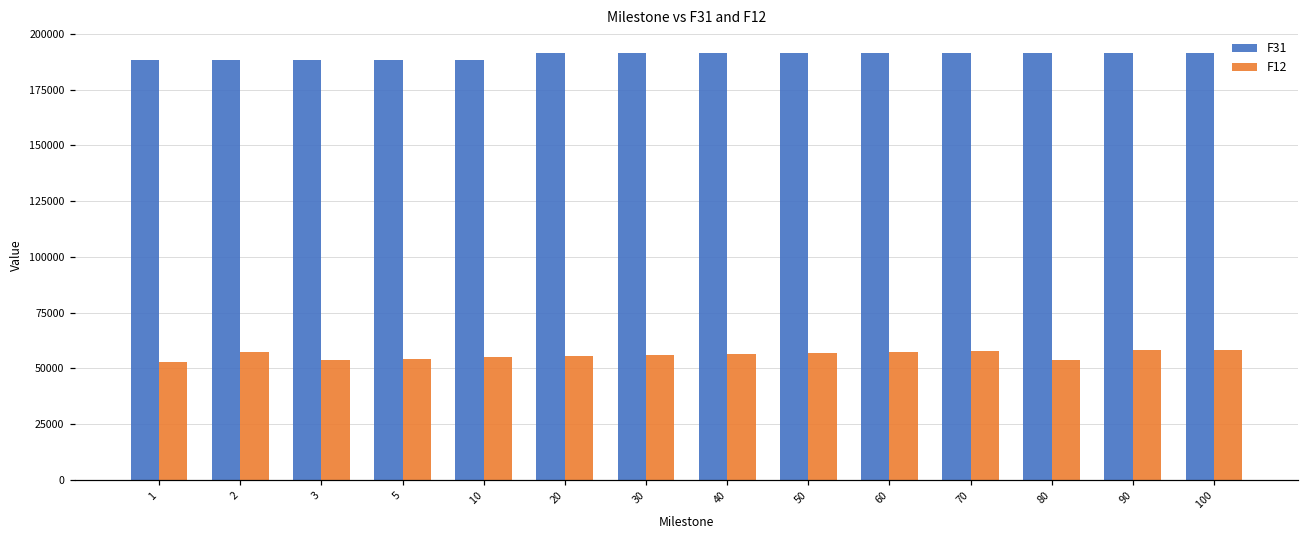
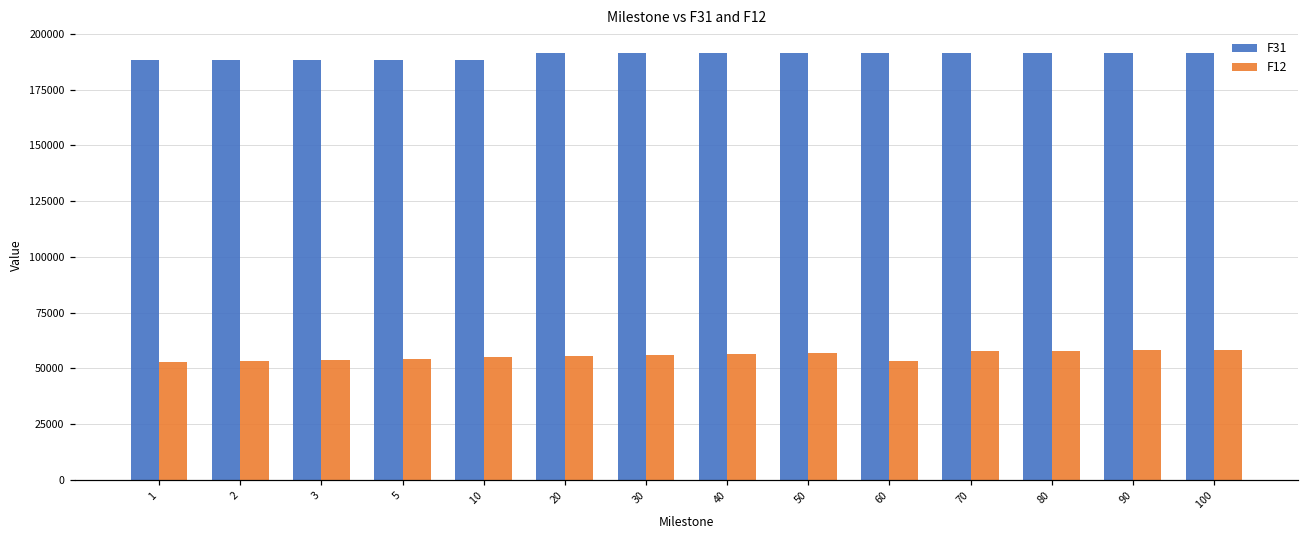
F12, 2: 57000 -> 53000
F12, 60: 57000 -> 53000
F12, 80: 54000 -> 58000
